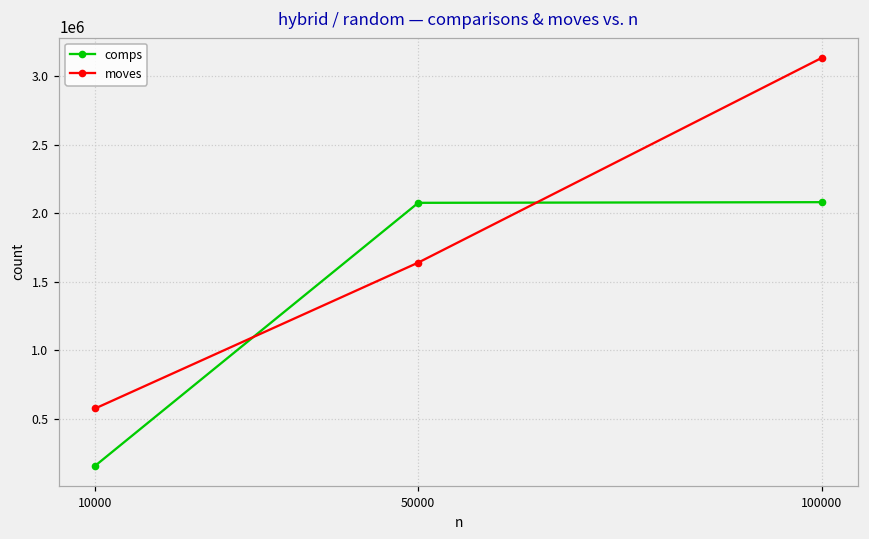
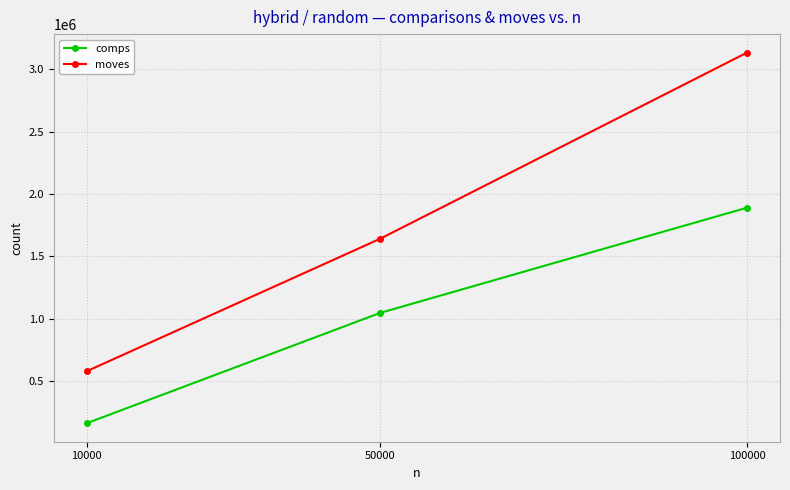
comps, 50000: 2080000 -> 1050000
comps, 100000: 2080000 -> 1890000
